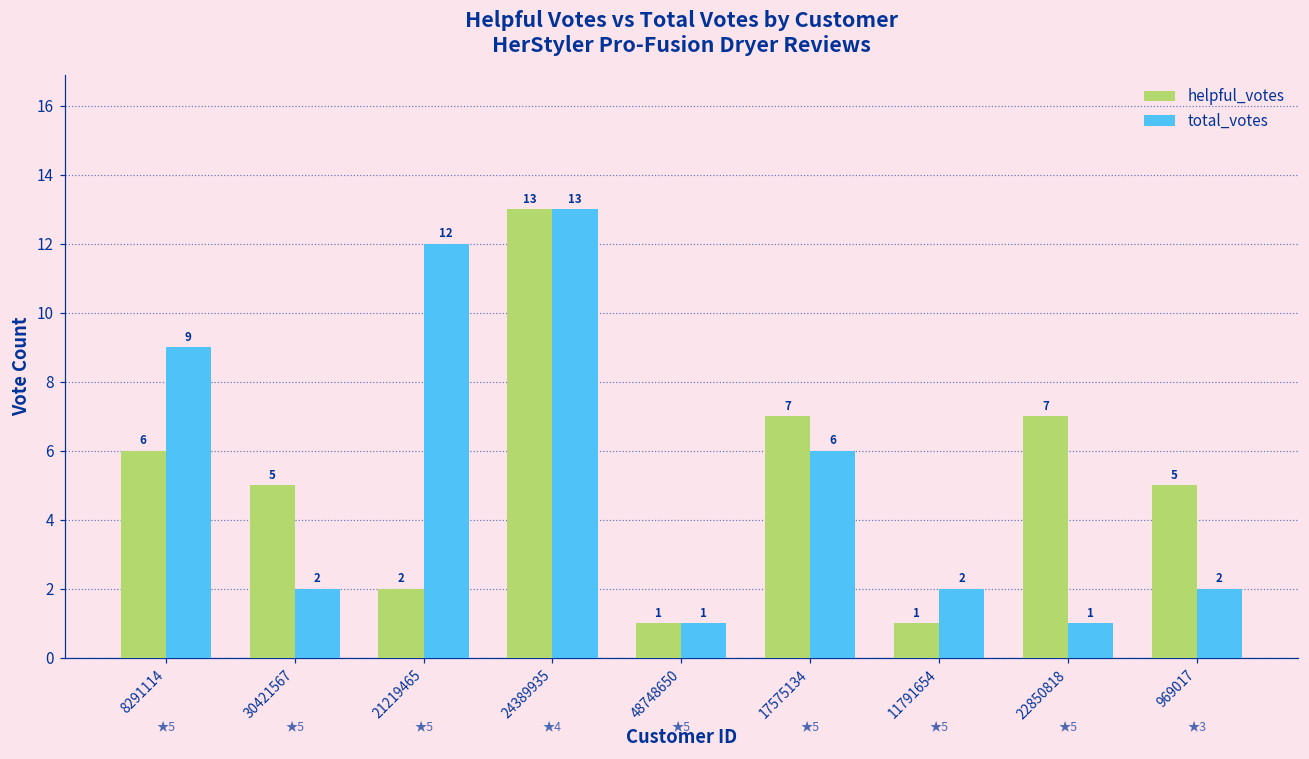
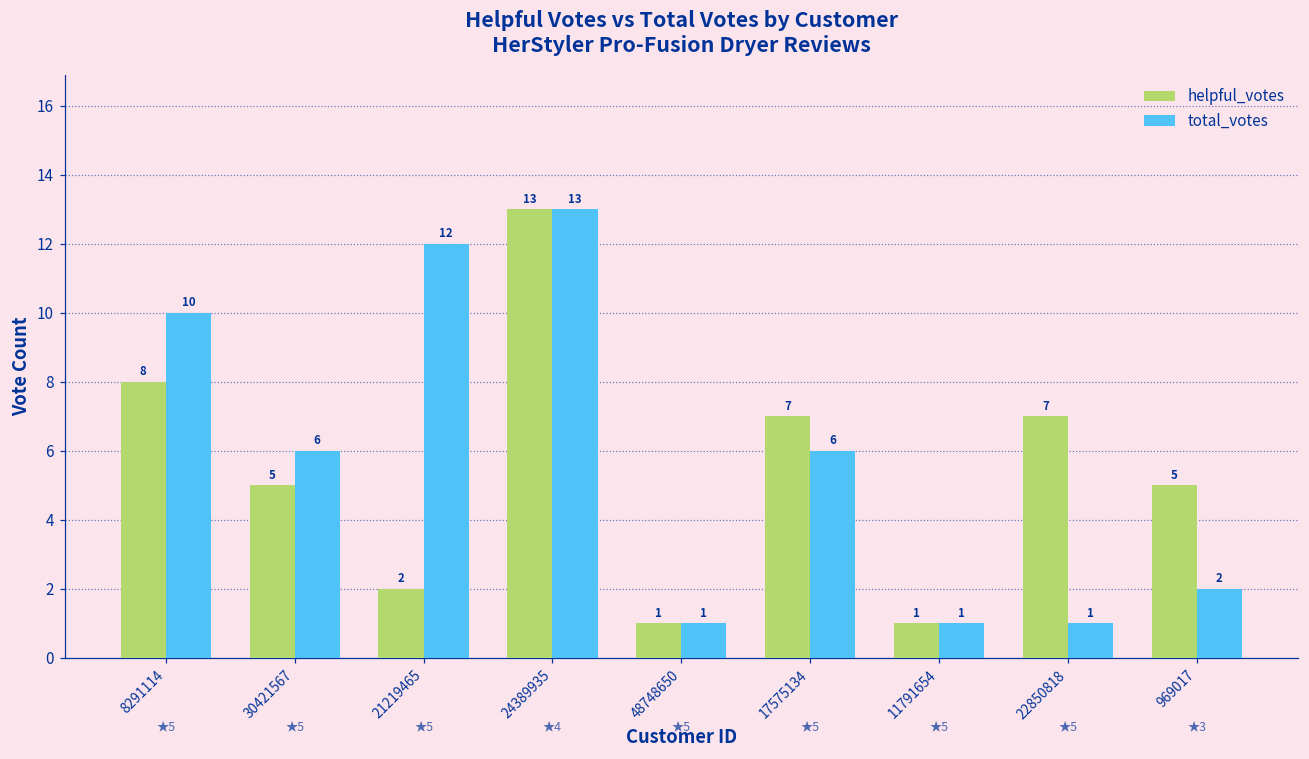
helpful_votes, 8291114: 6 -> 8
total_votes, 8291114: 9 -> 10
total_votes, 30421567: 2 -> 6
total_votes, 11791654: 2 -> 1
